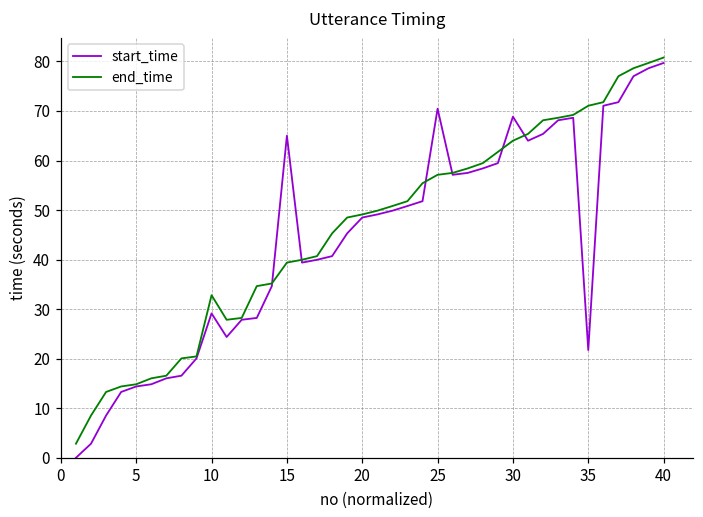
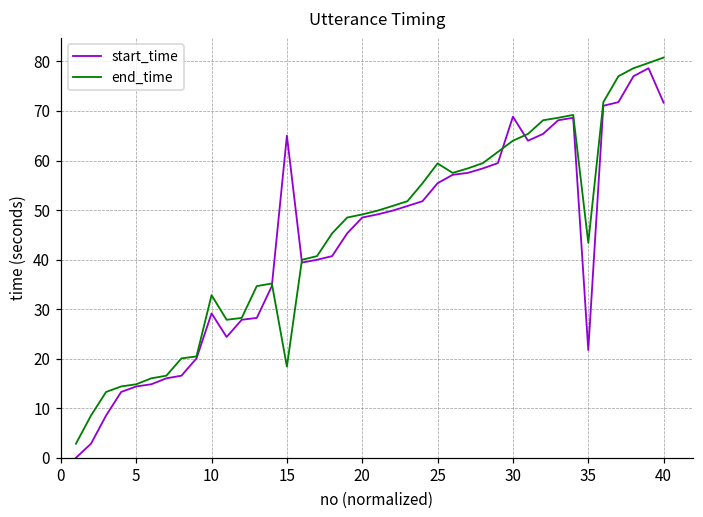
end_time, 15: 39 -> 18
start_time, 25: 70 -> 55
end_time, 25: 57 -> 59
end_time, 35: 71 -> 43
start_time, 40: 80 -> 72
